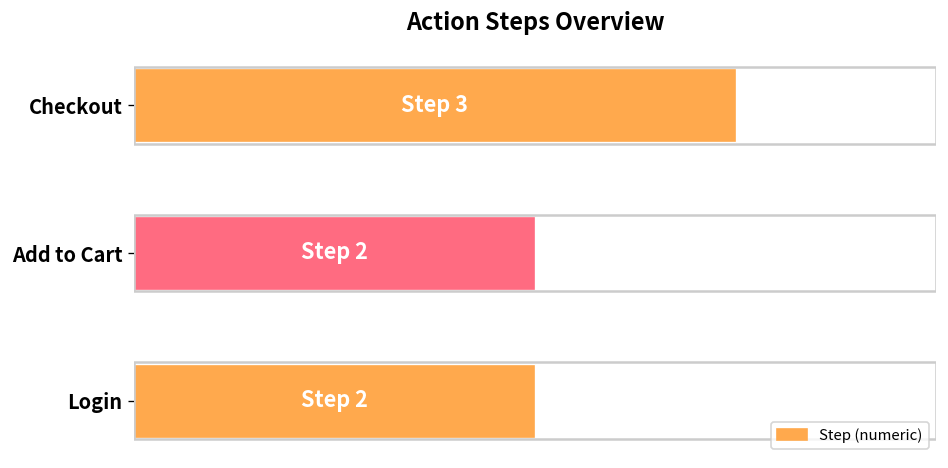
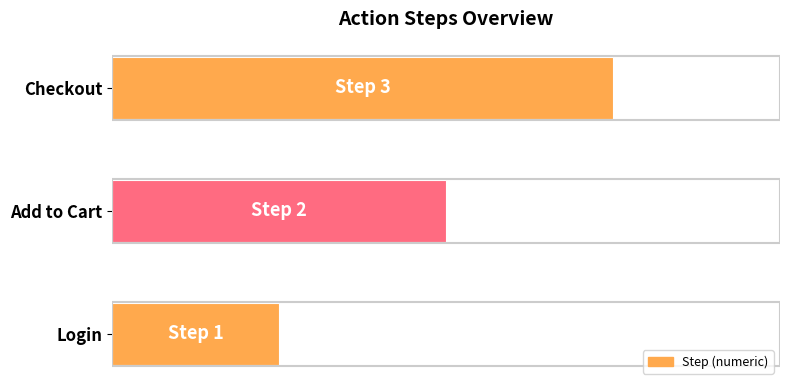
Login: 2 -> 1
